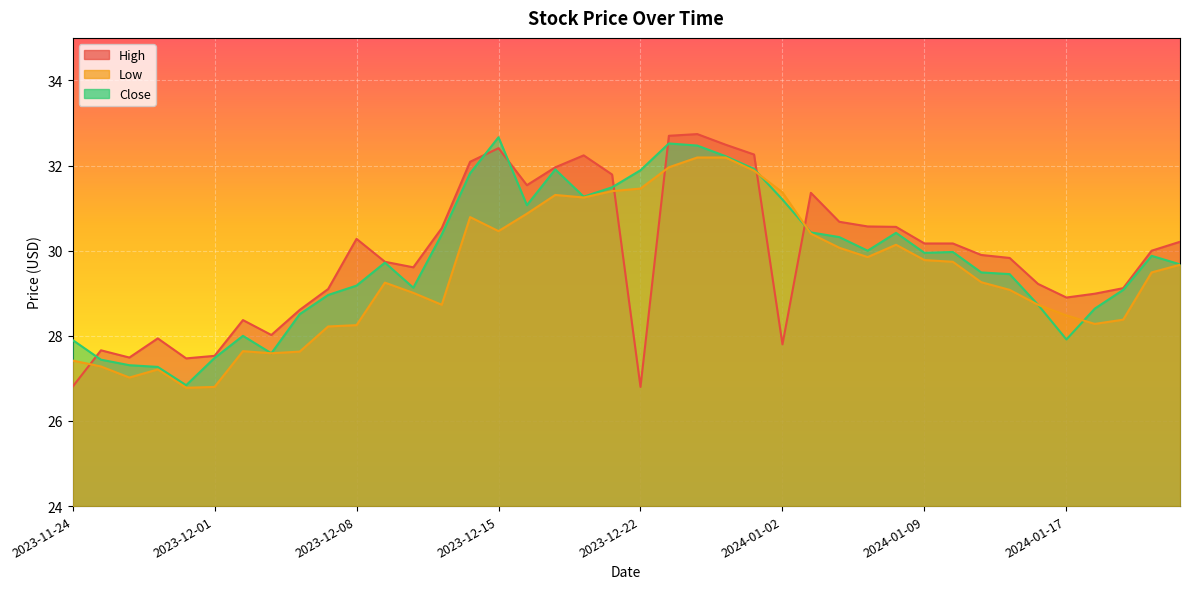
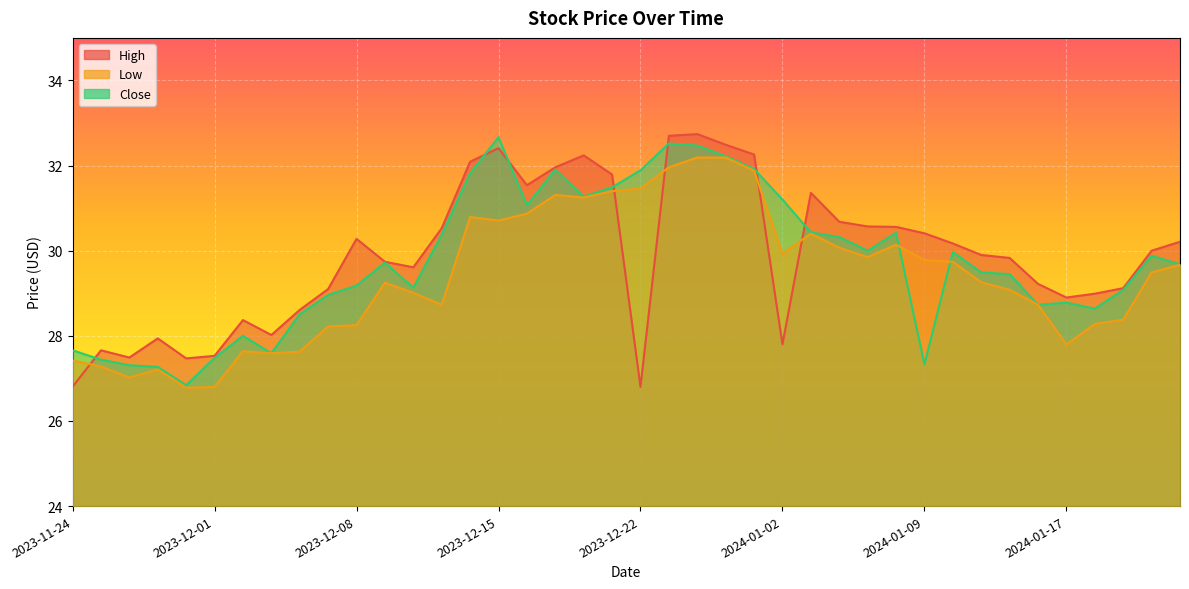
Close, 2023-11-24: 27.9 -> 27.7
Low, 2023-12-15: 30.5 -> 30.7
Low, 2024-01-02: 31.4 -> 29.9
High, 2024-01-09: 30.2 -> 30.4
Close, 2024-01-09: 30.0 -> 27.3
Close, 2024-01-17: 27.9 -> 28.8
Low, 2024-01-17: 28.5 -> 27.8
